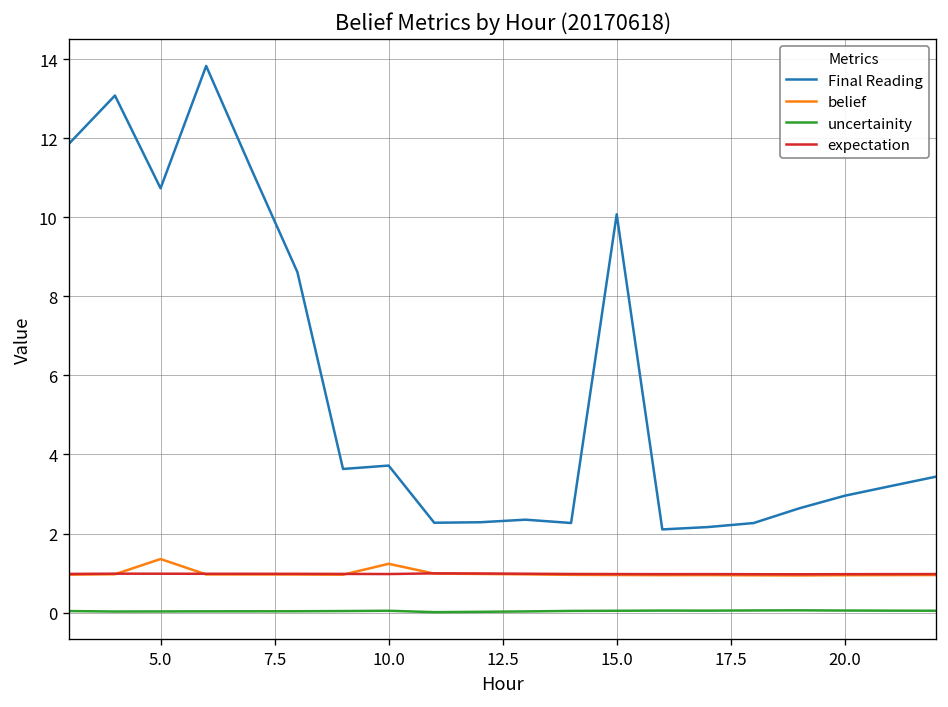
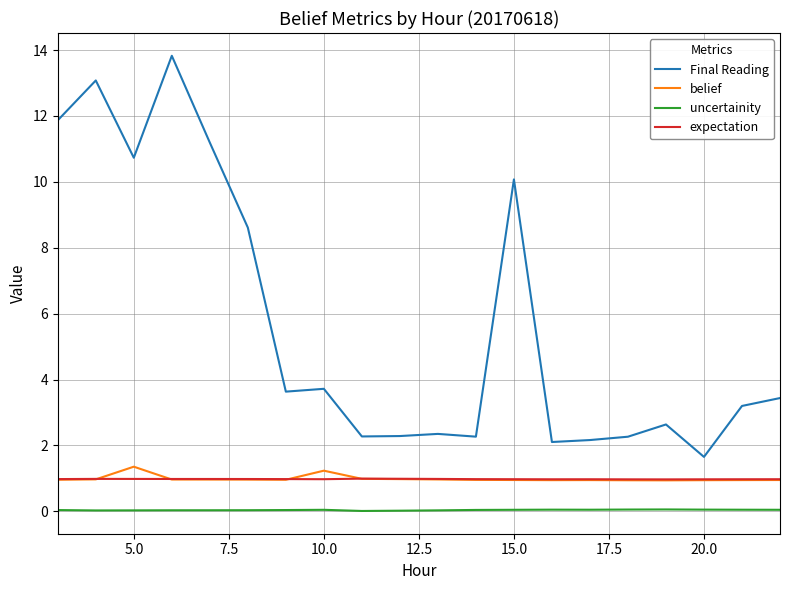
Final Reading, 20.0: 3.0 -> 1.7
